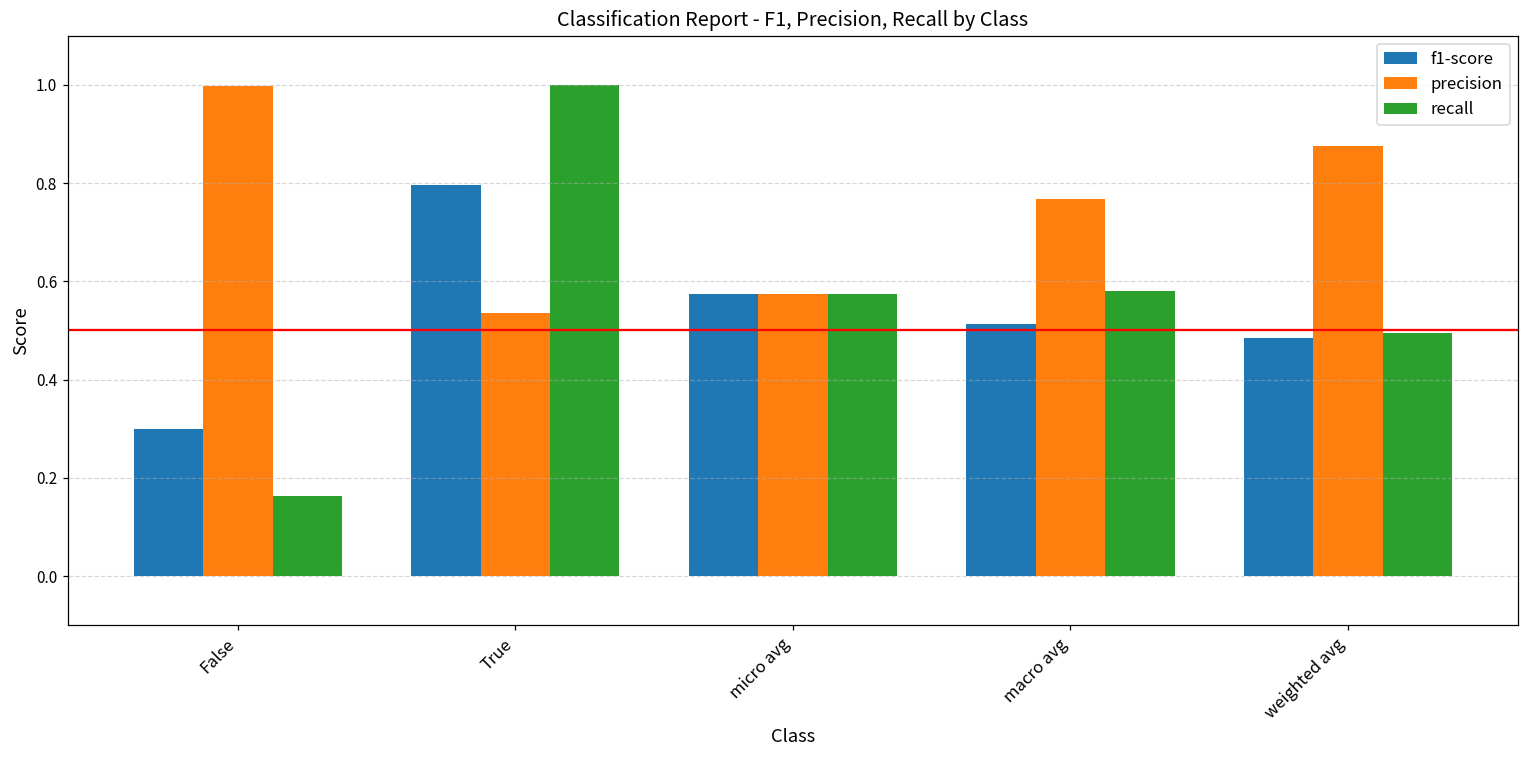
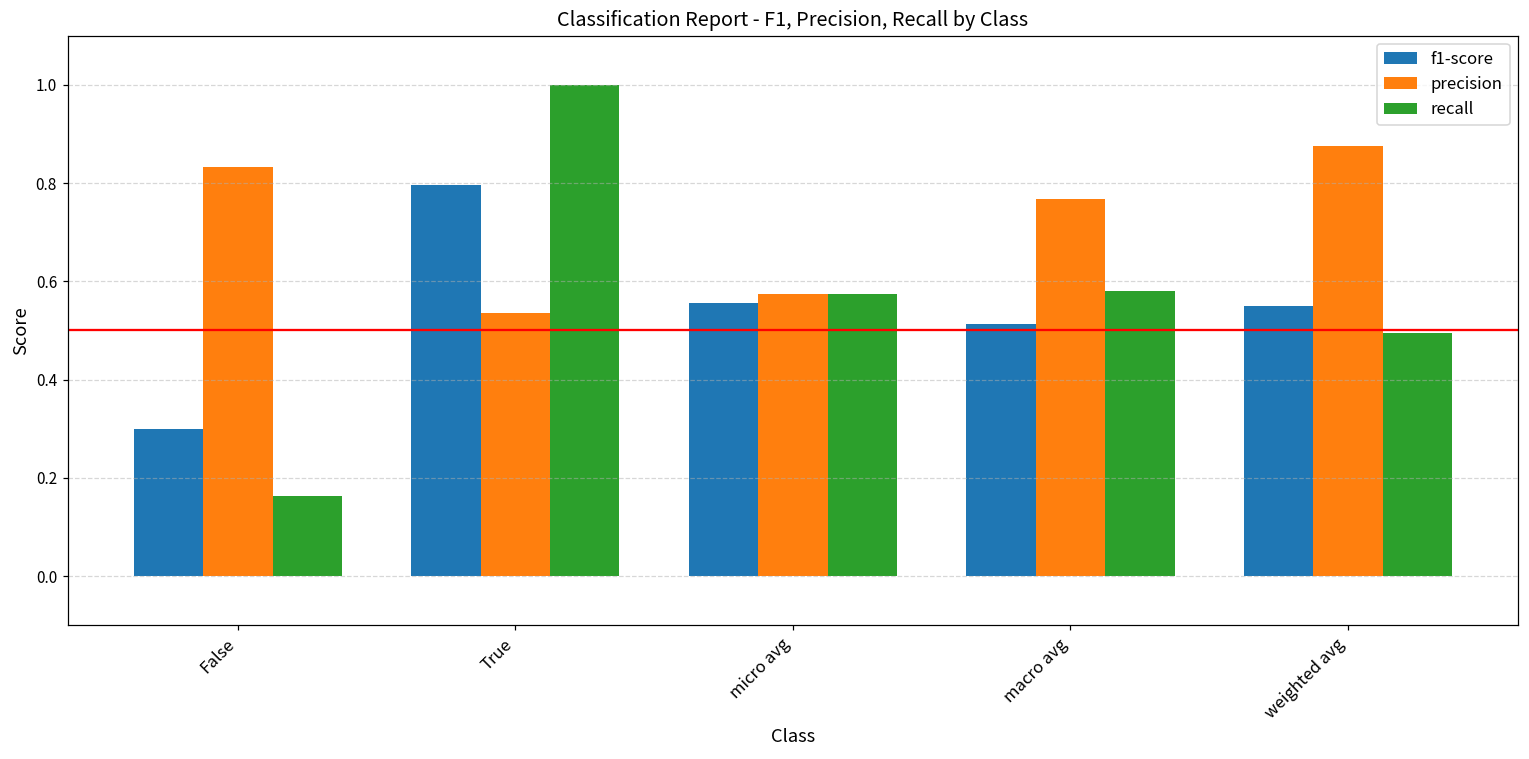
precision, False: 1.00 -> 0.83
f1-score, micro avg: 0.57 -> 0.56
f1-score, weighted avg: 0.49 -> 0.55
